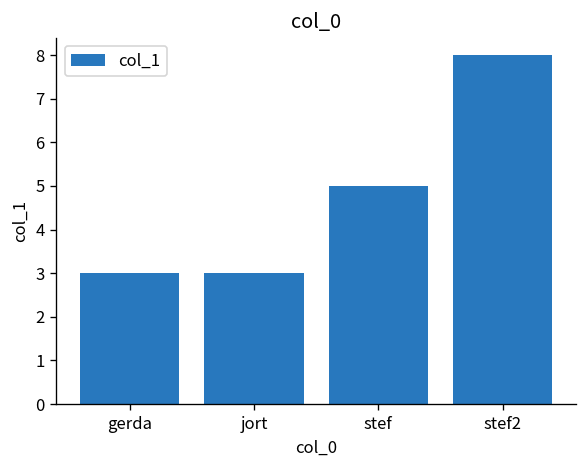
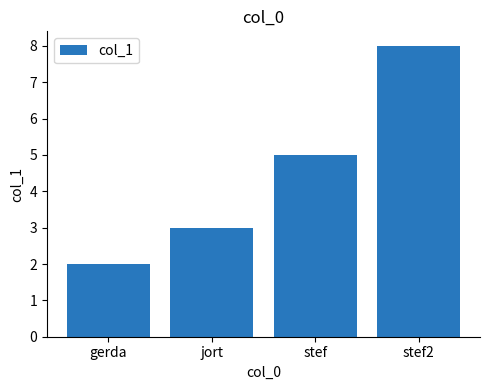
gerda: 3 -> 2
